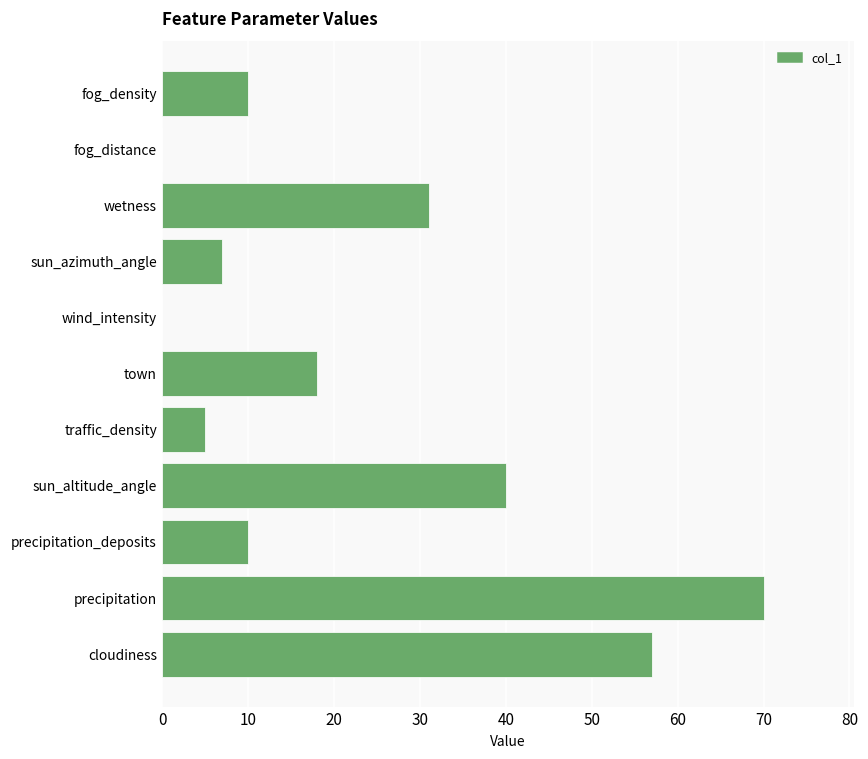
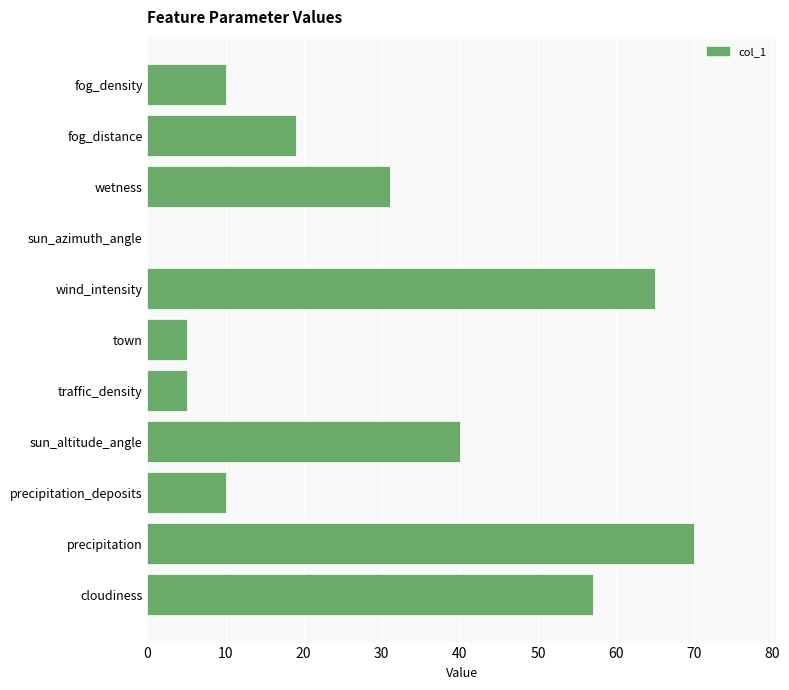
fog_distance: 0 -> 19
sun_azimuth_angle: 7 -> 0
wind_intensity: 0 -> 65
town: 18 -> 5
